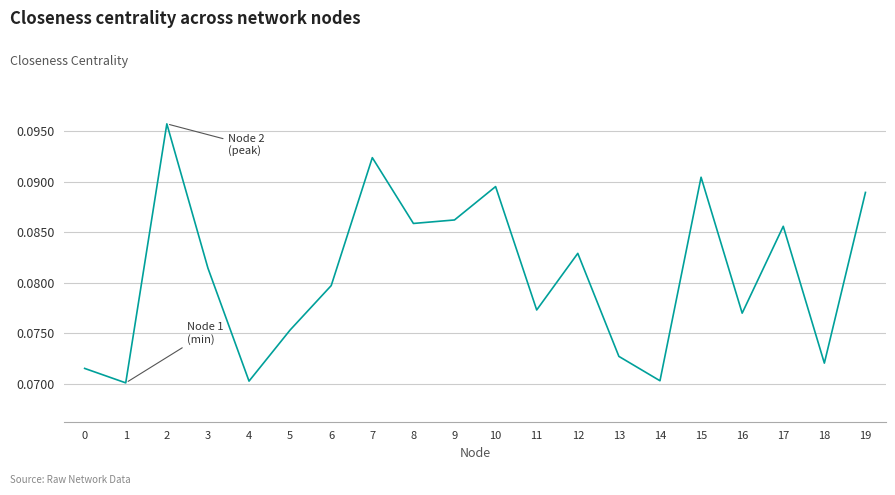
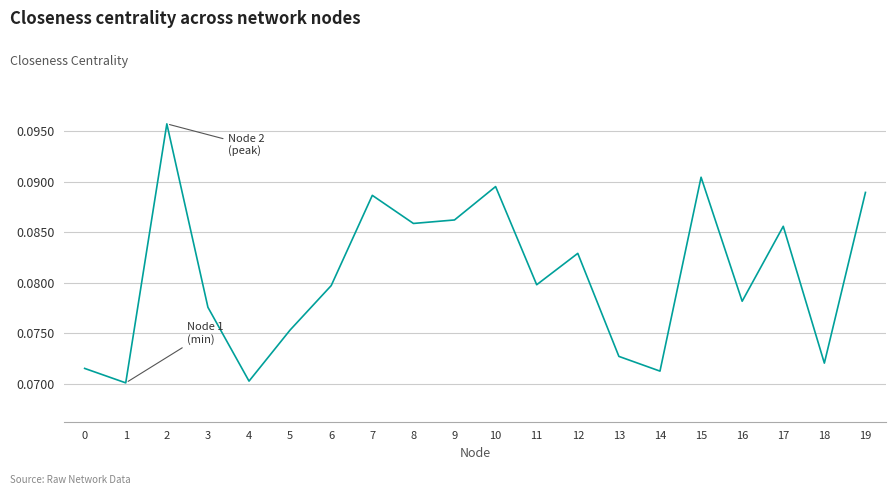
3: 0.0814 -> 0.0776
7: 0.0924 -> 0.0886
11: 0.0773 -> 0.0798
14: 0.0703 -> 0.0712
16: 0.0770 -> 0.0782
